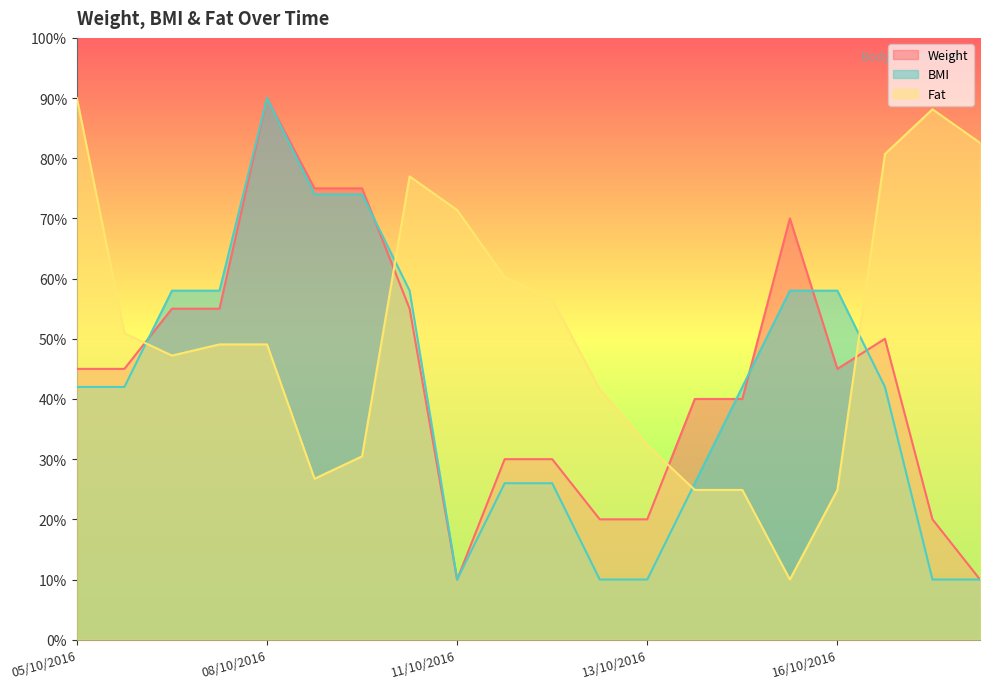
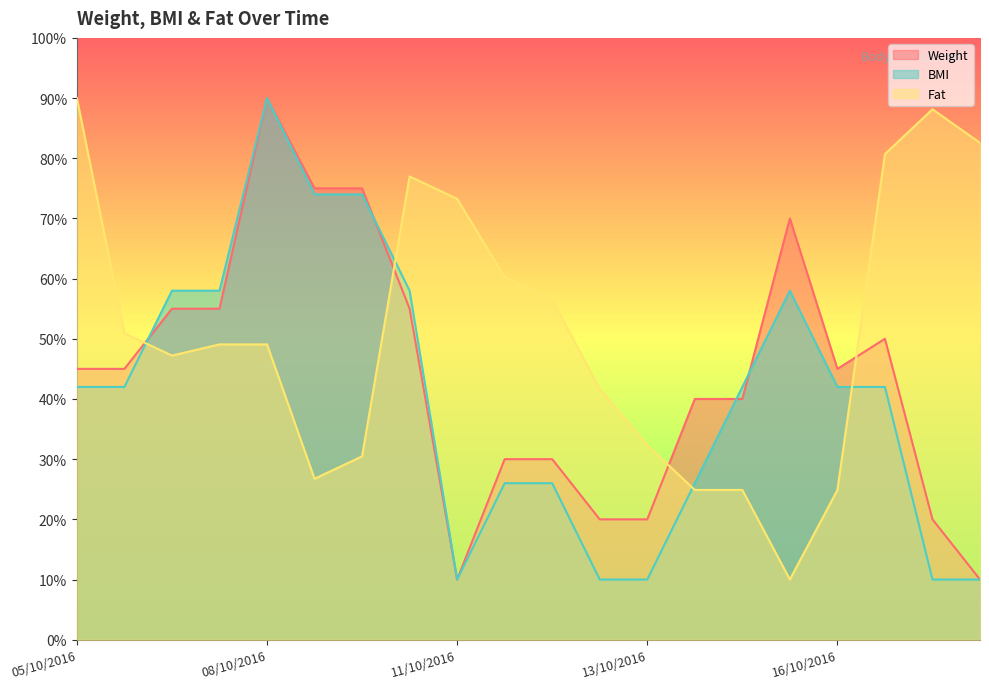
Fat, 11/10/2016: 71% -> 73%
BMI, 16/10/2016: 58% -> 42%
